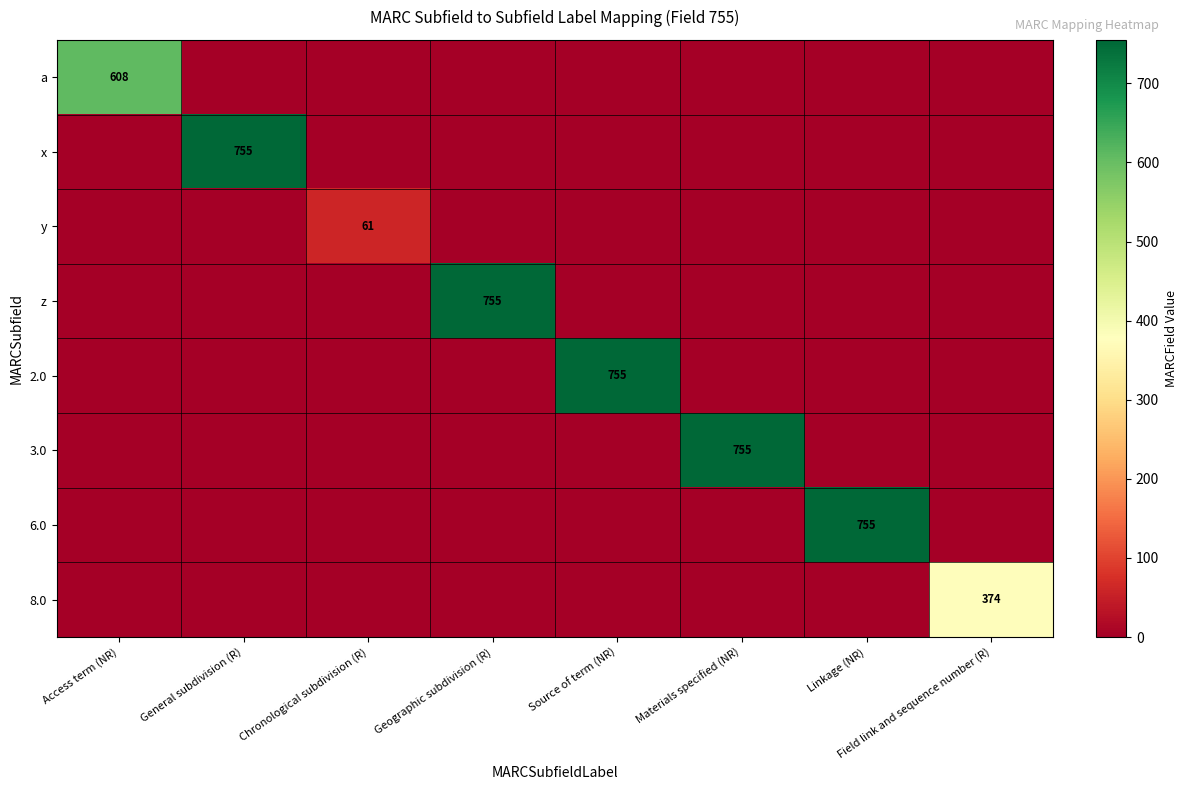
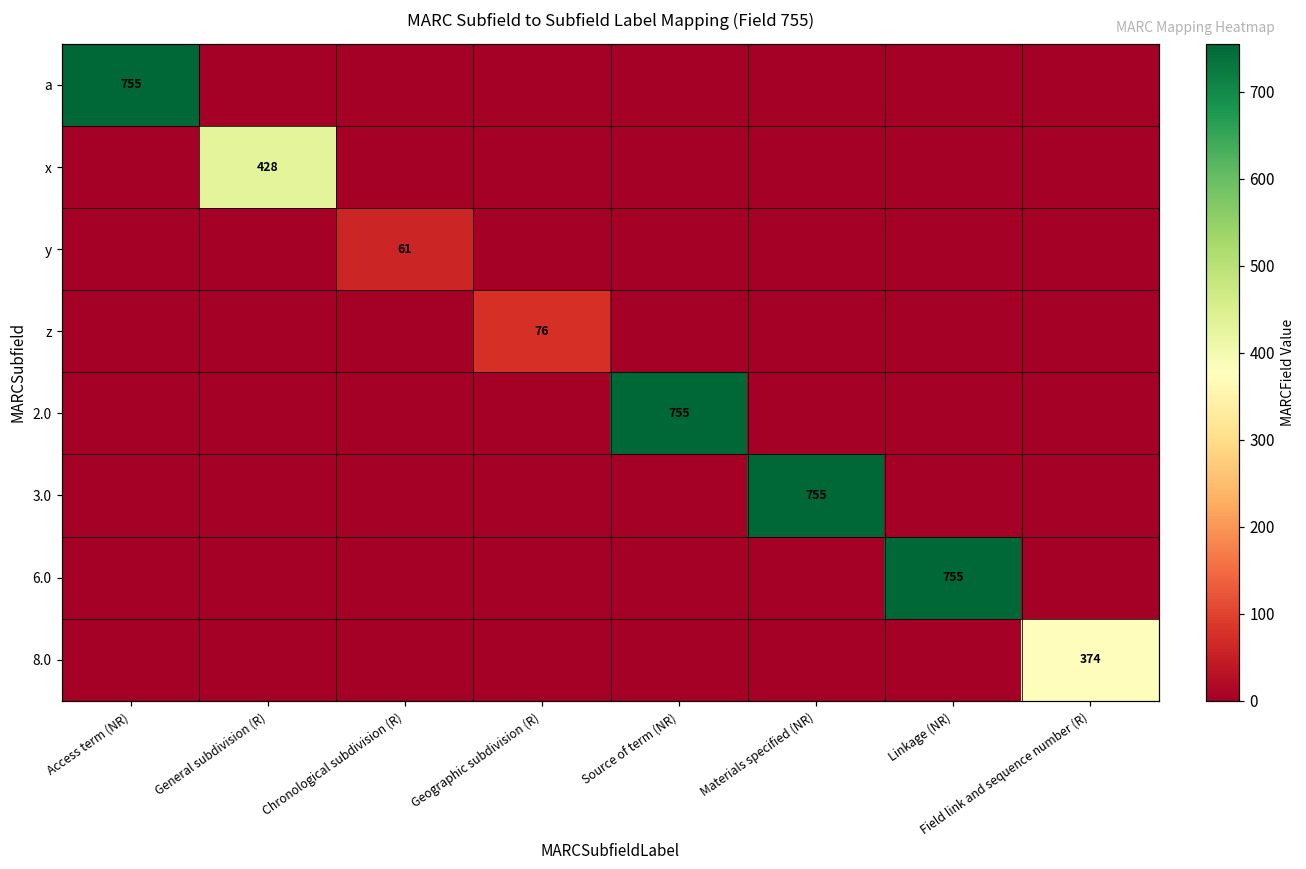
a, Access term (NR): 608 -> 755
x, General subdivision (R): 755 -> 428
z, Geographic subdivision (R): 755 -> 76
